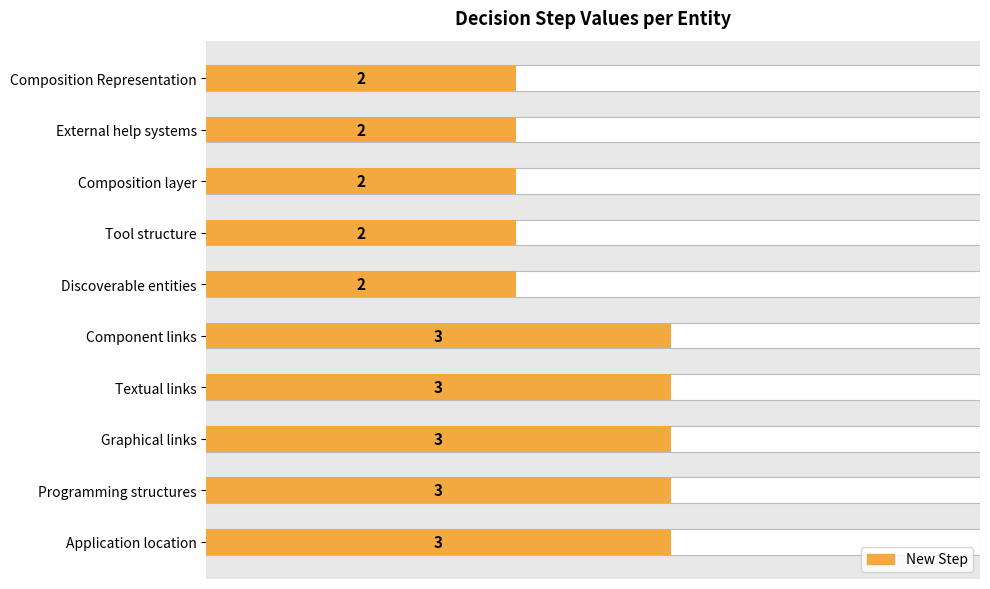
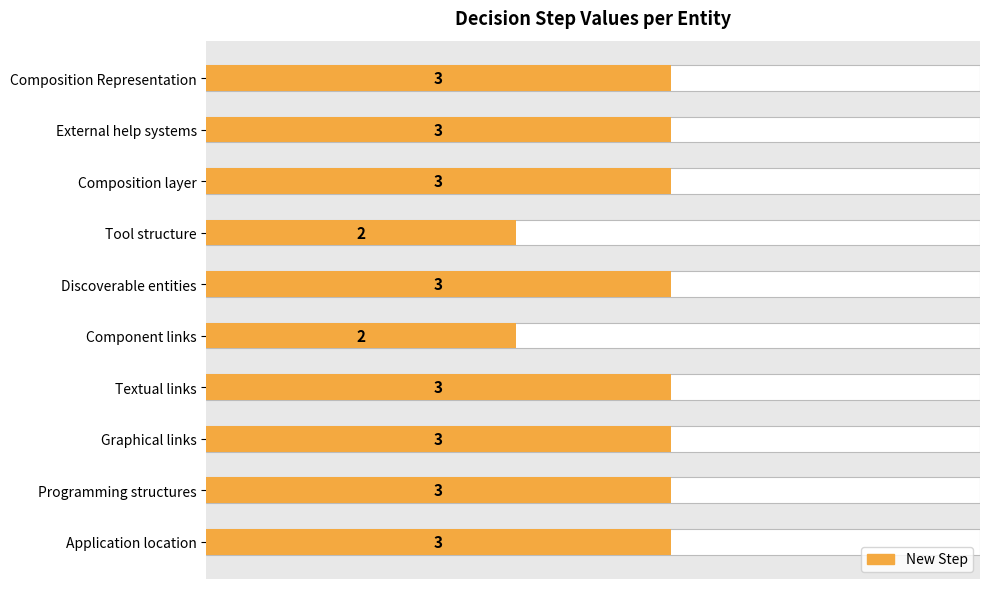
New Step, Composition Representation: 2 -> 3
New Step, External help systems: 2 -> 3
New Step, Composition layer: 2 -> 3
New Step, Discoverable entities: 2 -> 3
New Step, Component links: 3 -> 2
